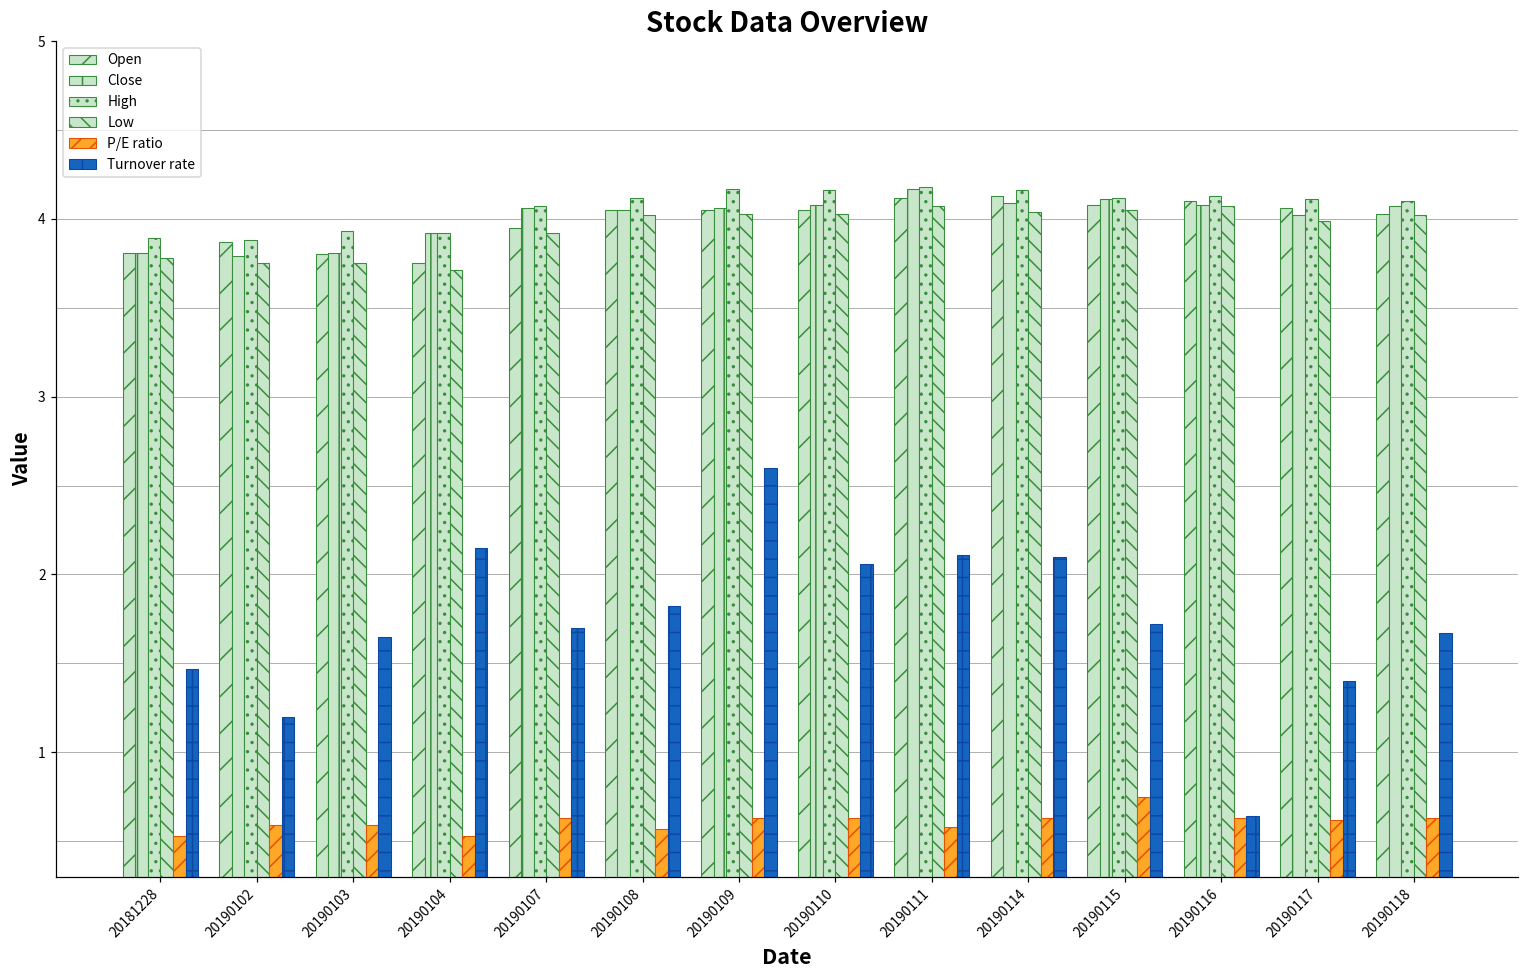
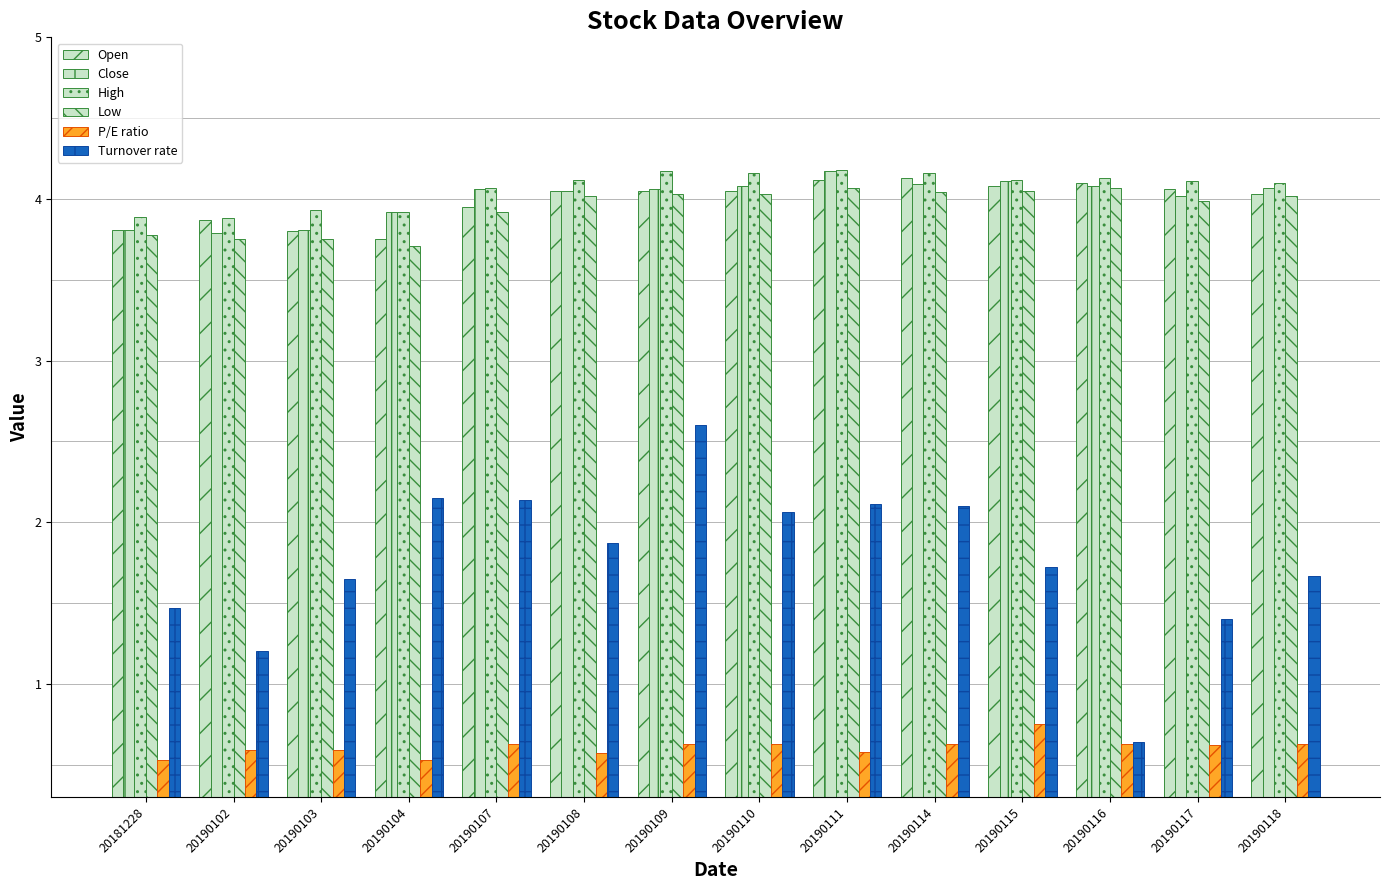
Turnover rate, 20190107: 1.70 -> 2.14
Turnover rate, 20190108: 1.82 -> 1.87
